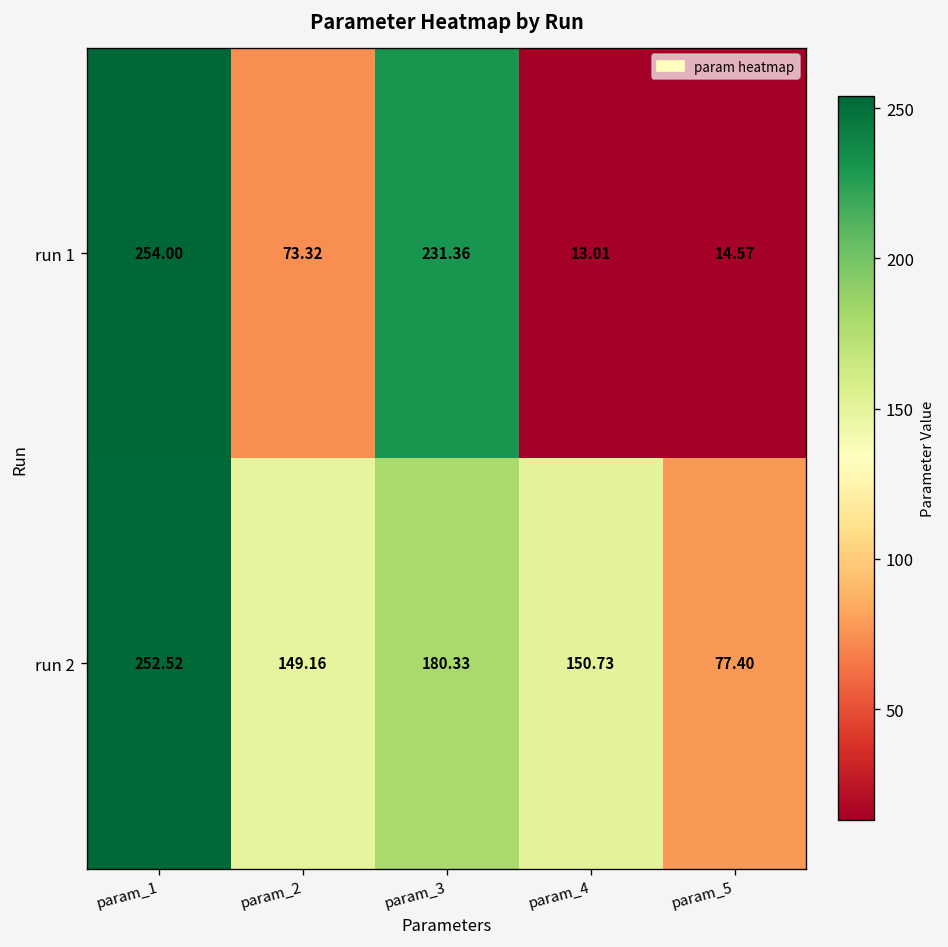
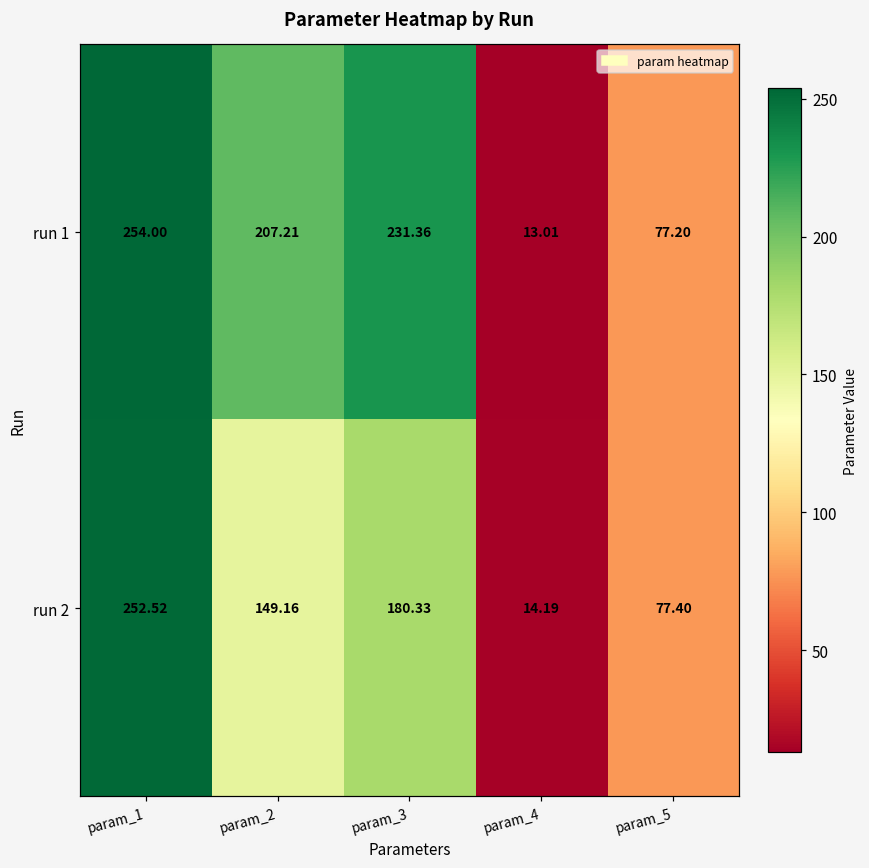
run 1, param_2: 73.32 -> 207.21
run 1, param_5: 14.57 -> 77.20
run 2, param_4: 150.73 -> 14.19
